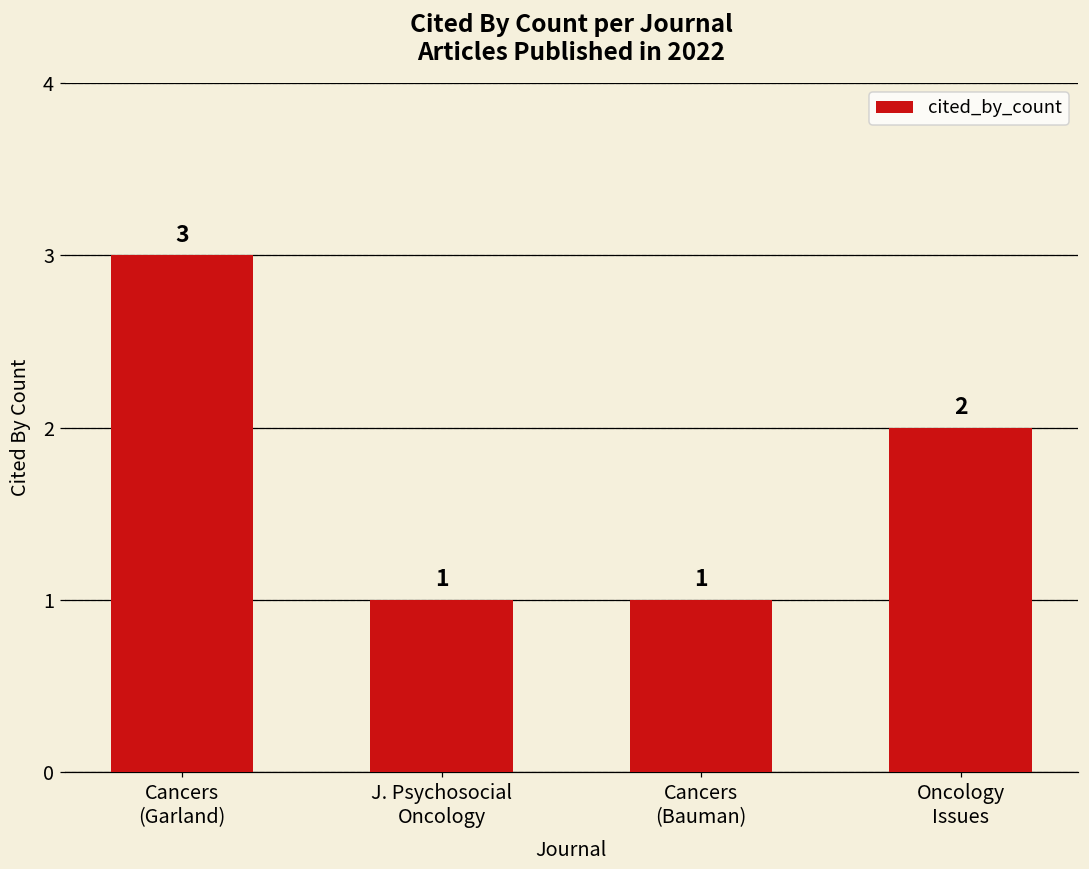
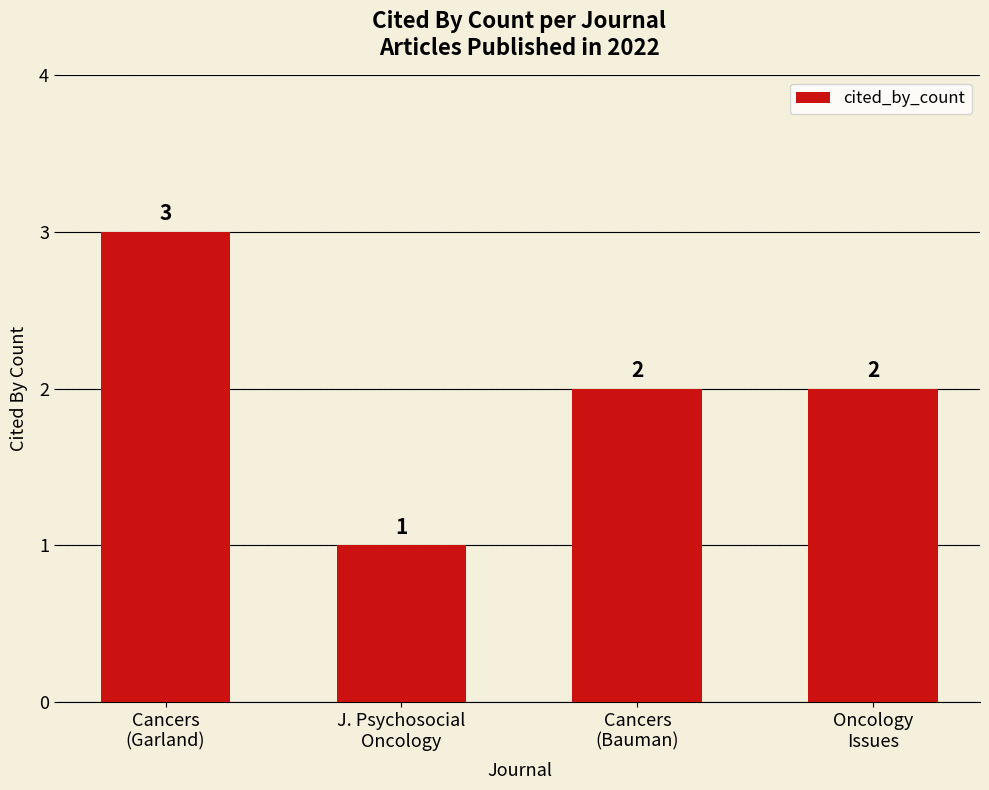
Cancers (Bauman): 1 -> 2
